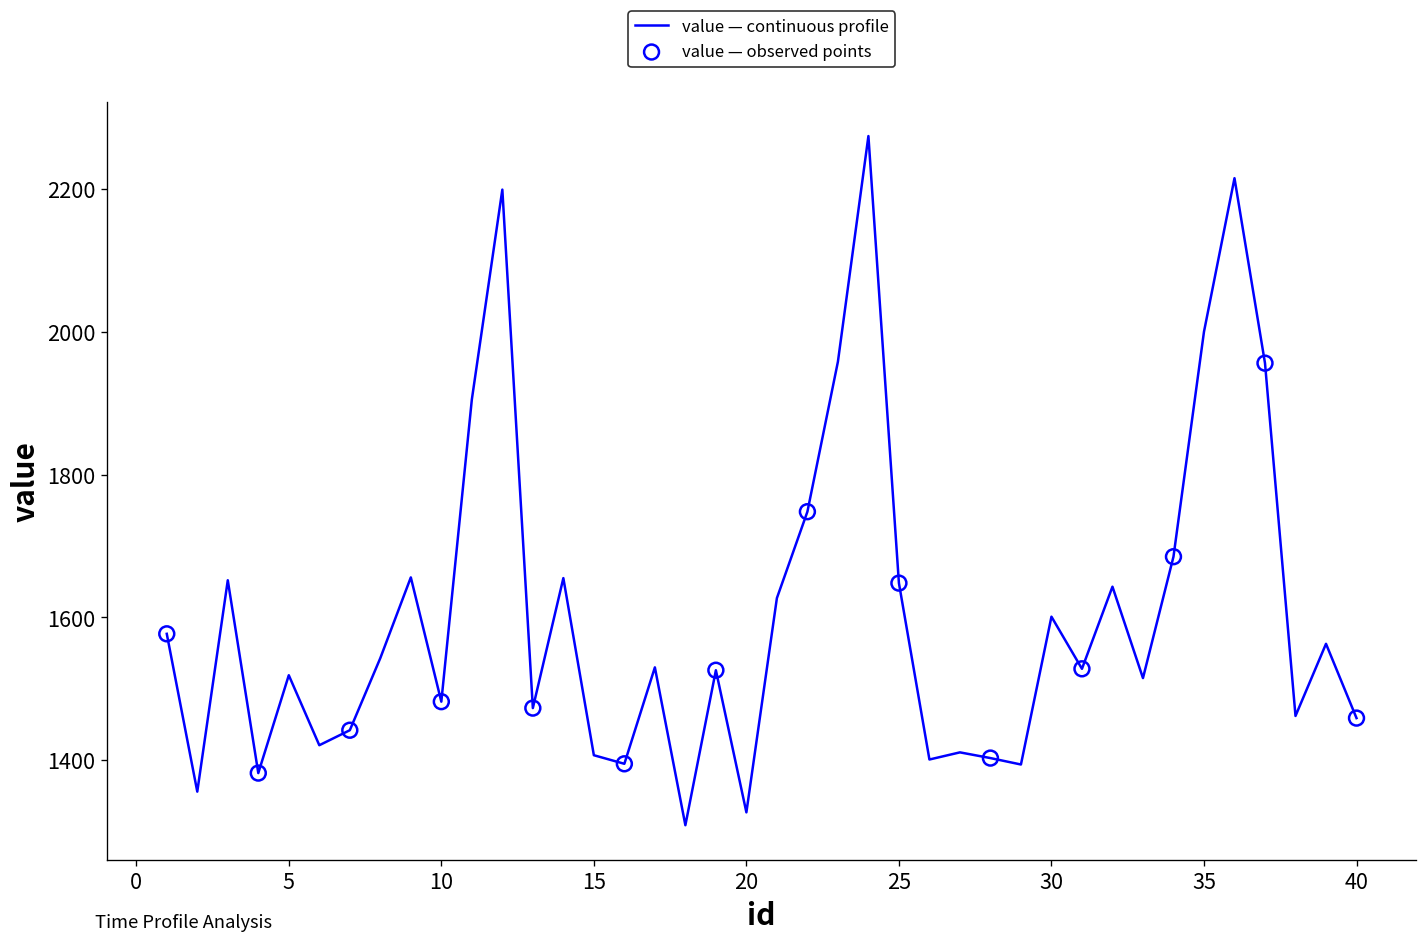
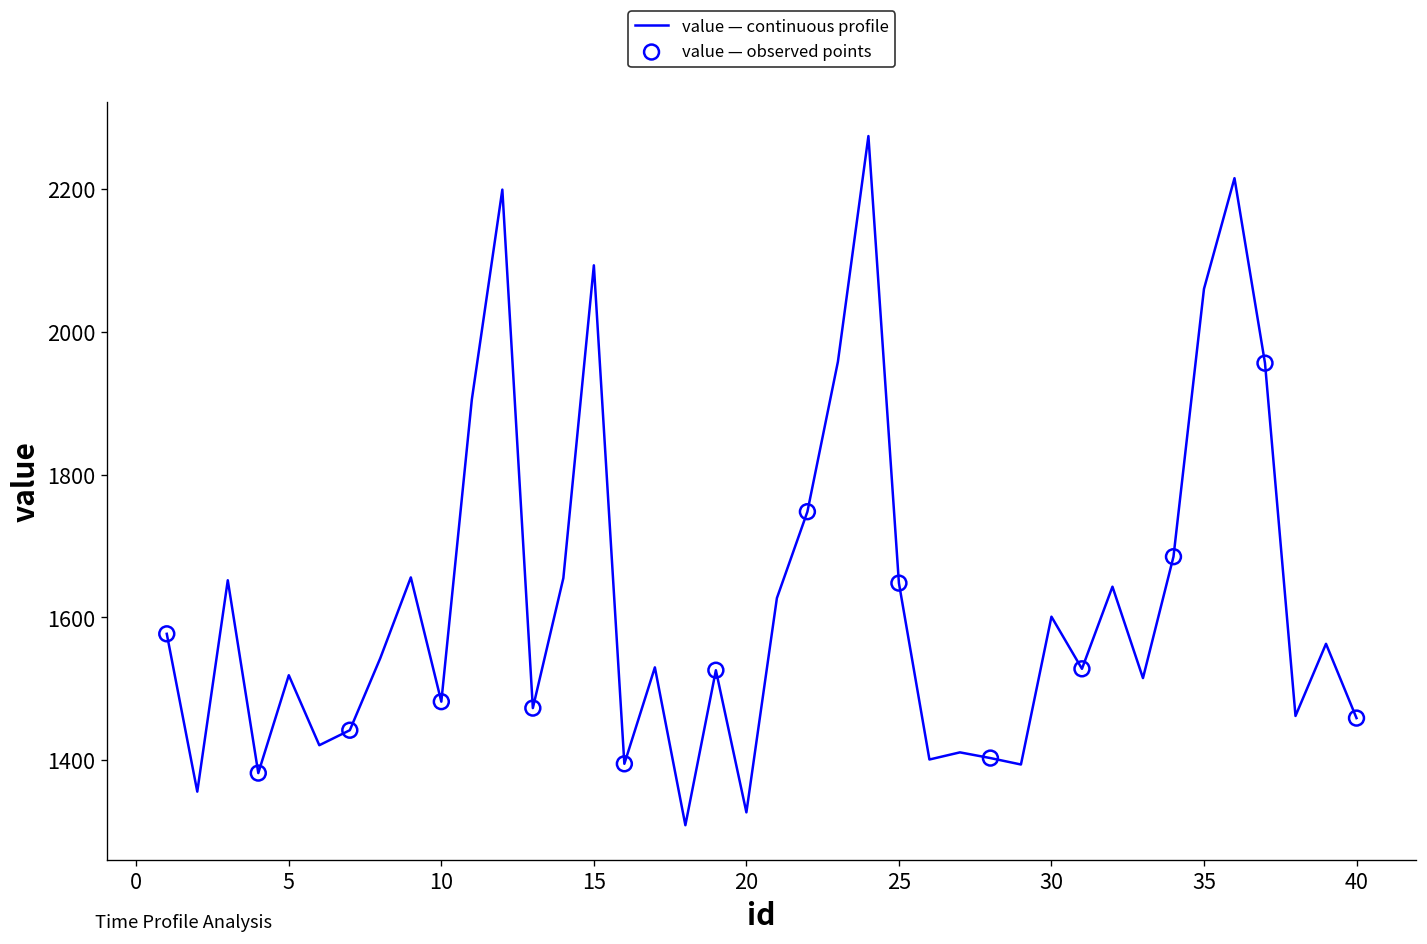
value — continuous profile, 15: 1410 -> 2090
value — continuous profile, 35: 2000 -> 2060
